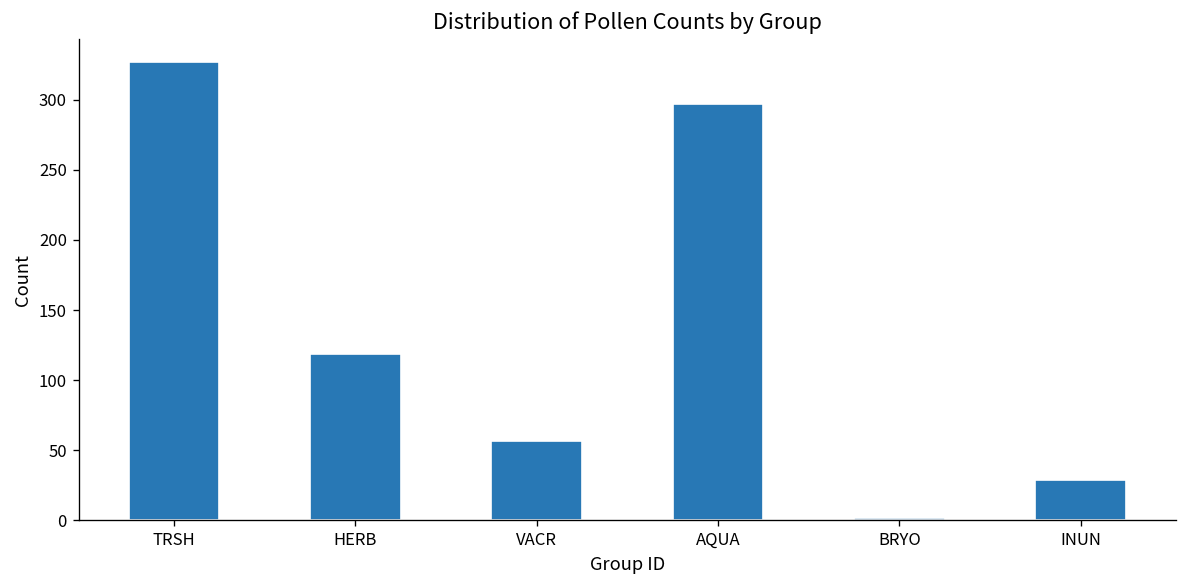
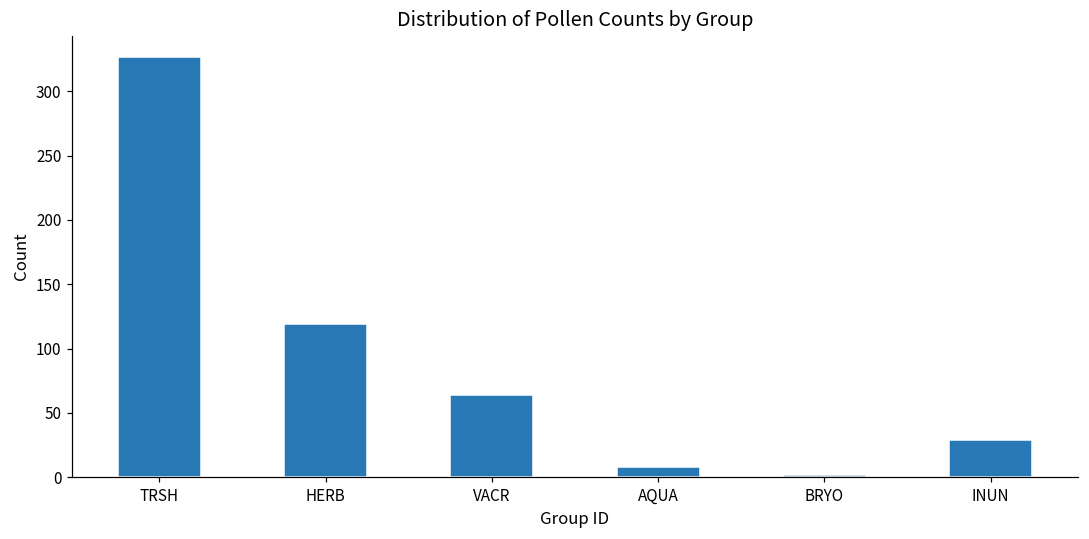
VACR: 57 -> 64
AQUA: 297 -> 8
